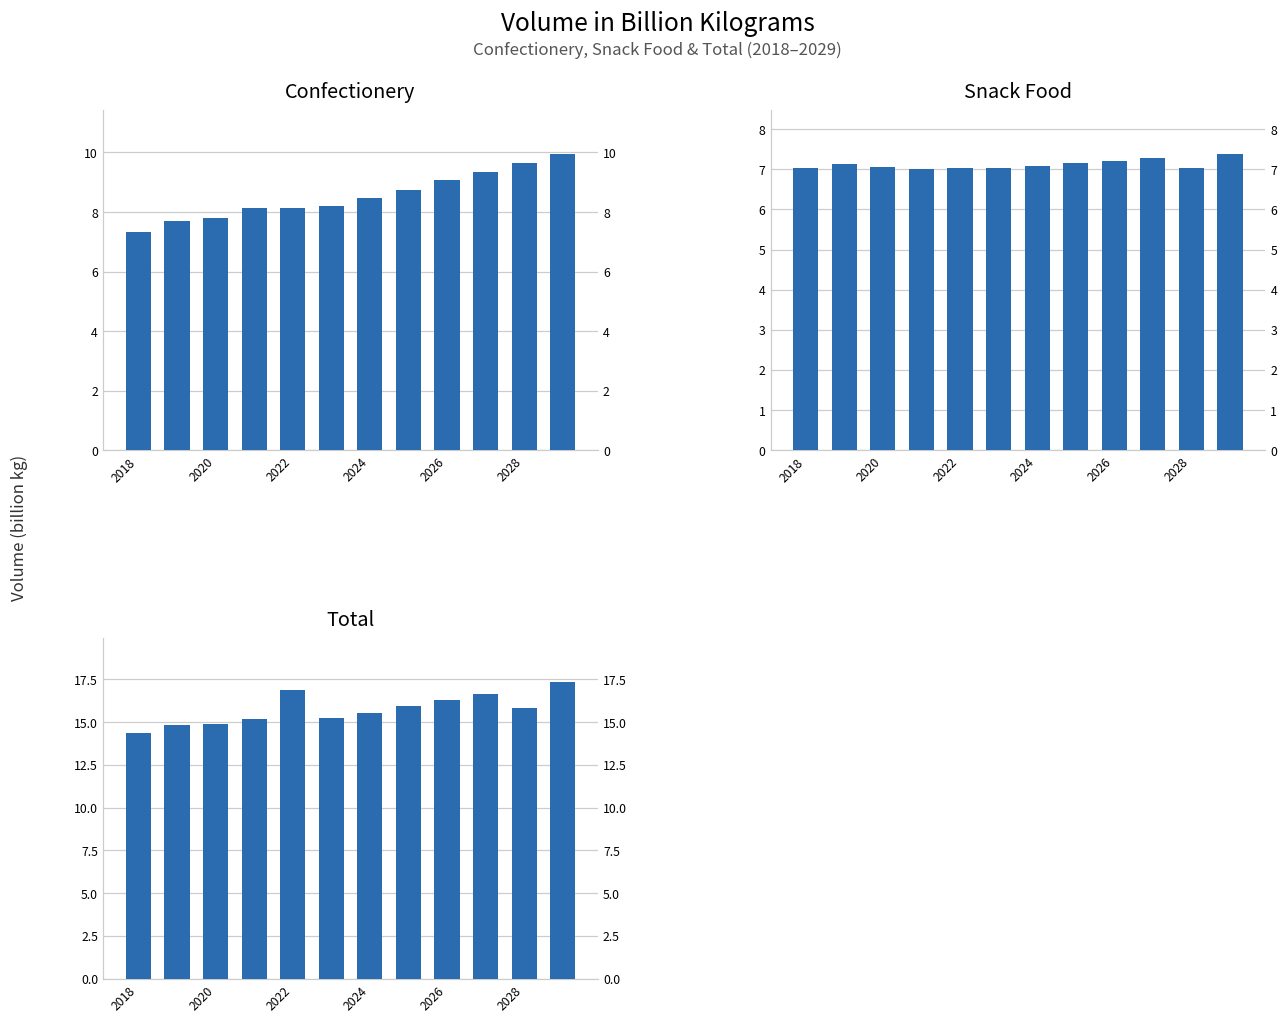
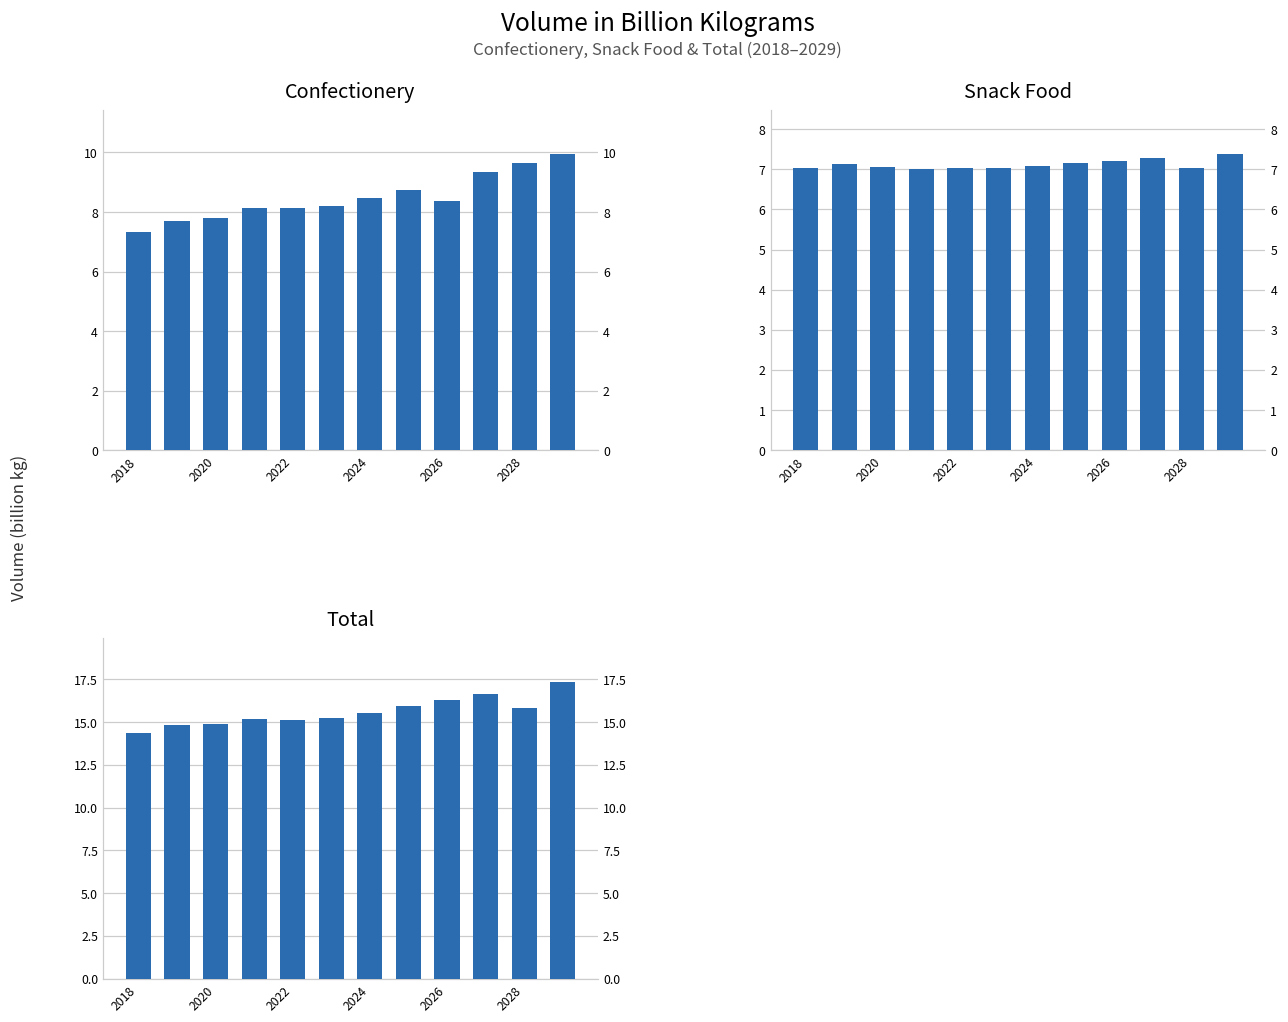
Confectionery, 2026: 9.1 -> 8.4
Total, 2022: 16.9 -> 15.1
